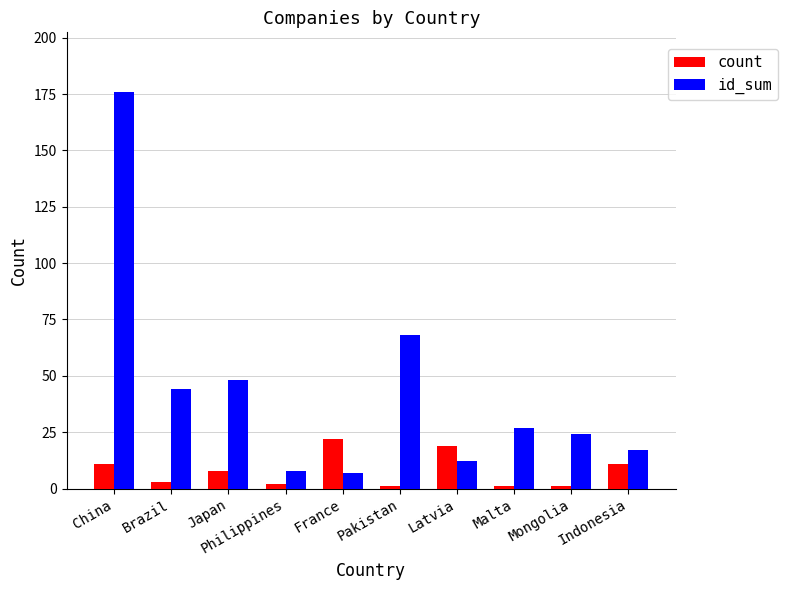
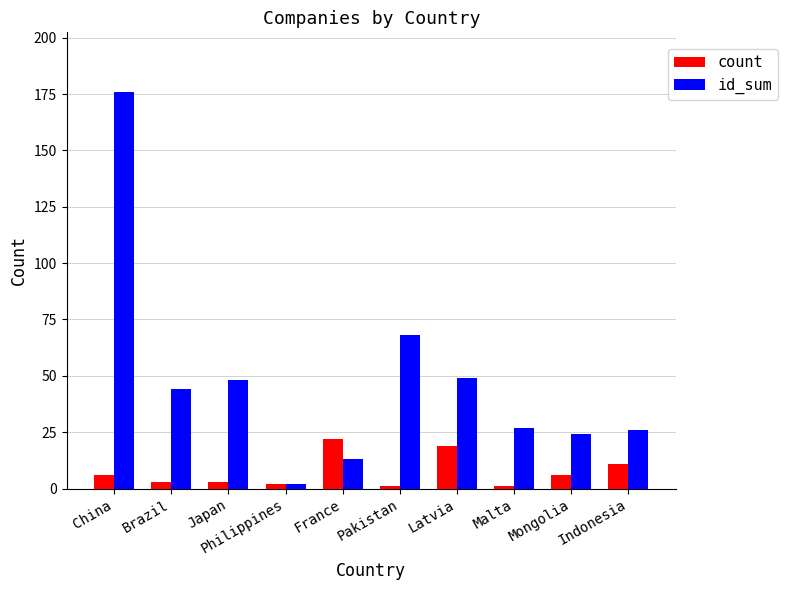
count, China: 11 -> 6
count, Japan: 8 -> 3
id_sum, Philippines: 8 -> 2
id_sum, France: 7 -> 13
id_sum, Latvia: 12 -> 49
count, Mongolia: 1 -> 6
id_sum, Indonesia: 17 -> 26
